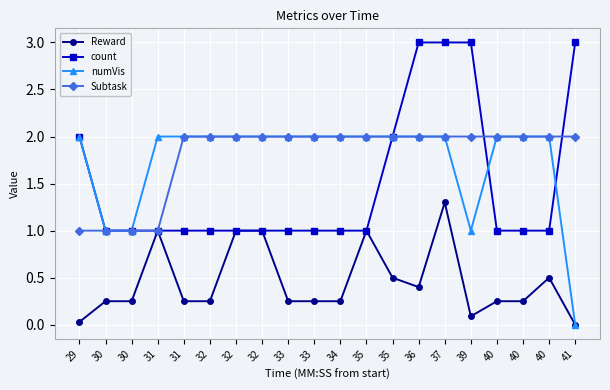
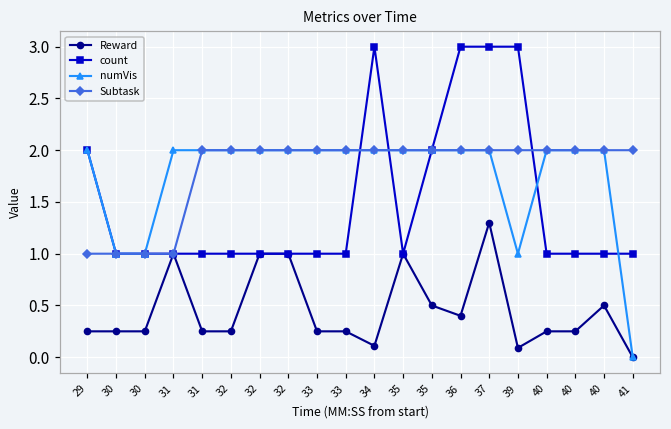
Reward, 29: 0.0 -> 0.3
Reward, 34: 0.3 -> 0.1
count, 34: 1 -> 3
count, 41: 3 -> 1
